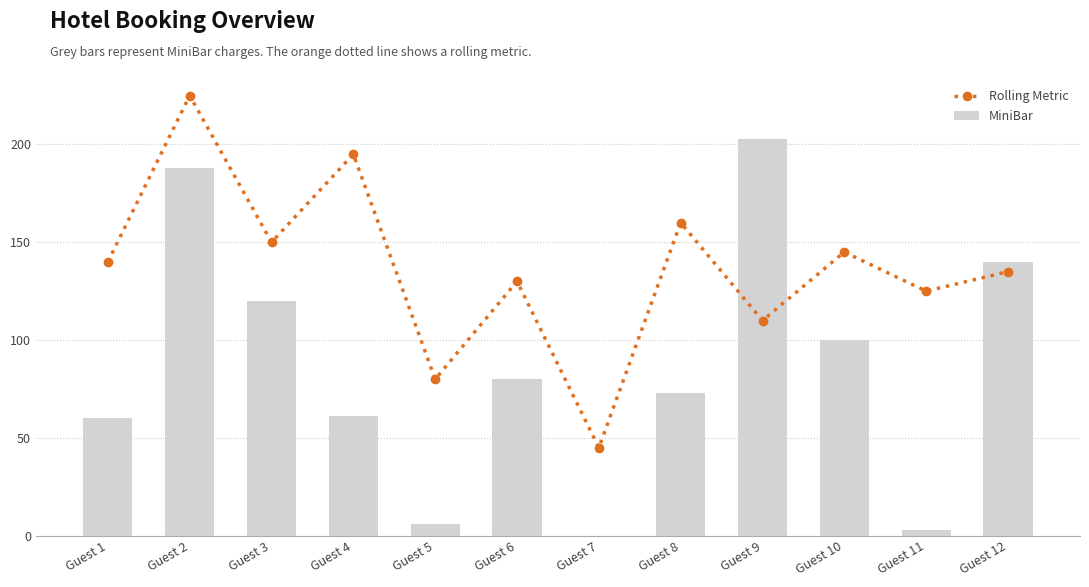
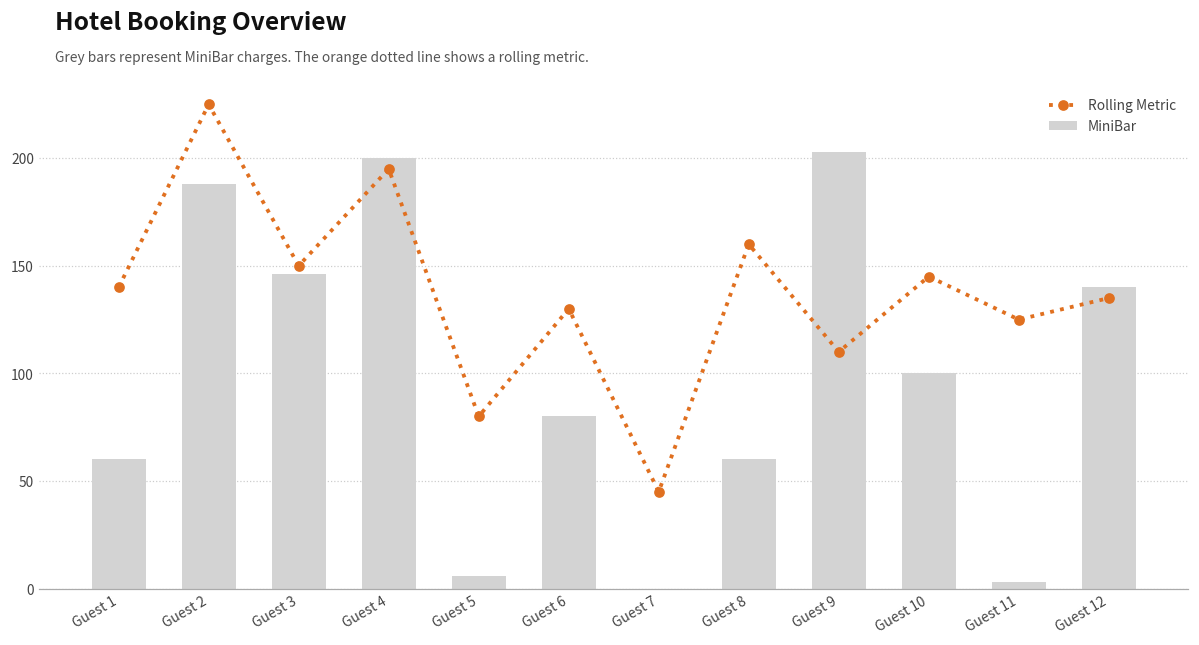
MiniBar, Guest 3: 120 -> 146
MiniBar, Guest 4: 61 -> 200
MiniBar, Guest 8: 73 -> 60
